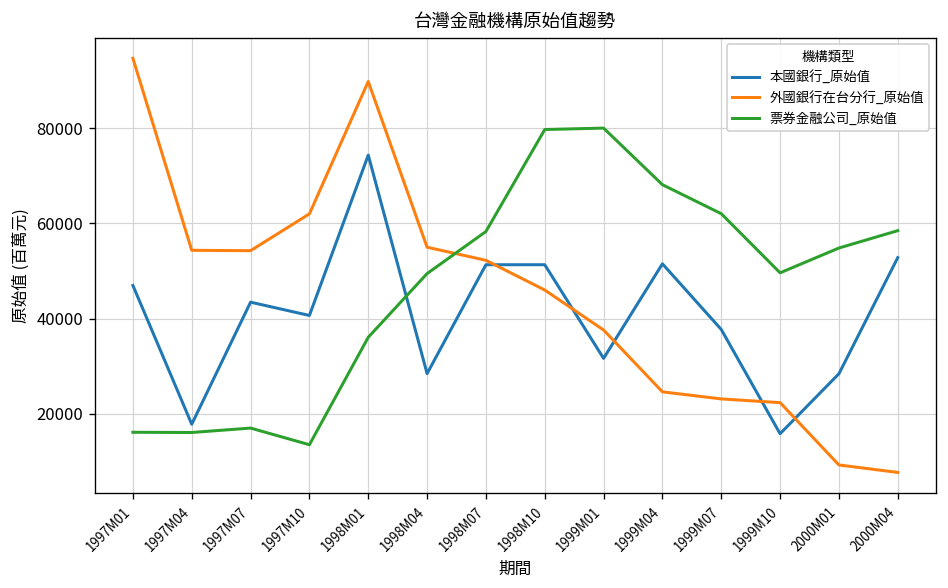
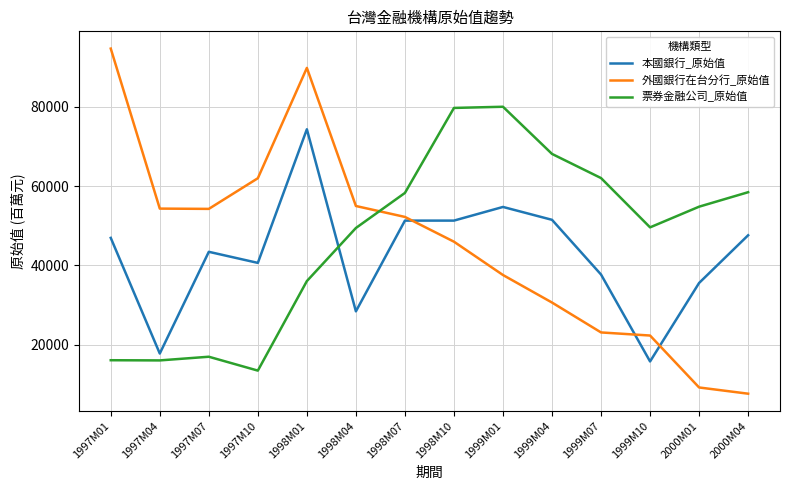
本國銀行_原始值, 1999M01: 32000 -> 55000
外國銀行在台分行_原始值, 1999M04: 25000 -> 31000
本國銀行_原始值, 2000M01: 28000 -> 36000
本國銀行_原始值, 2000M04: 53000 -> 48000
